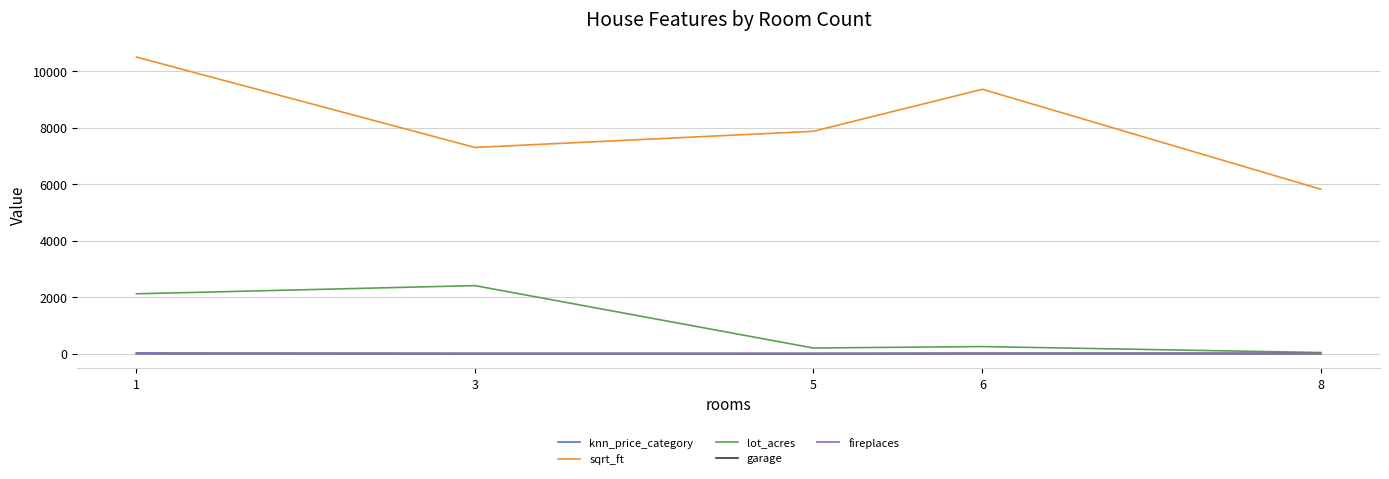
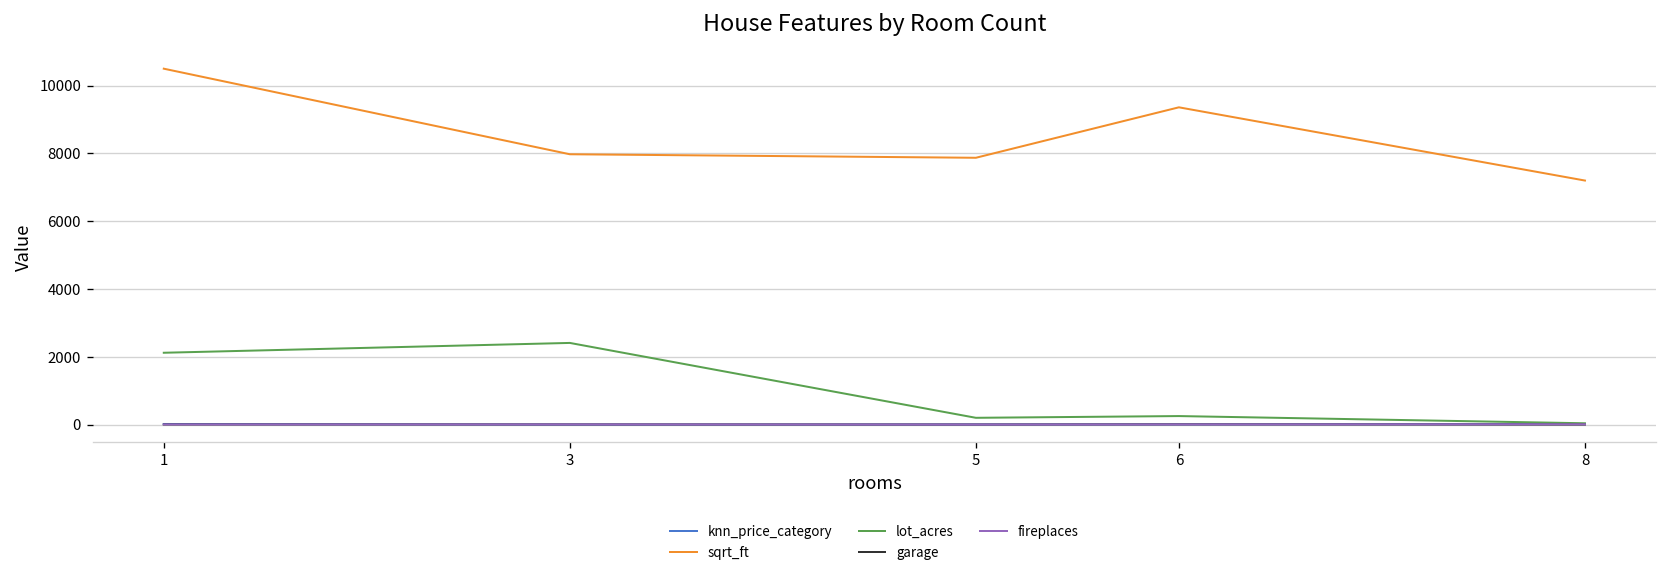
sqrt_ft, 3: 7300 -> 8000
sqrt_ft, 8: 5800 -> 7200
